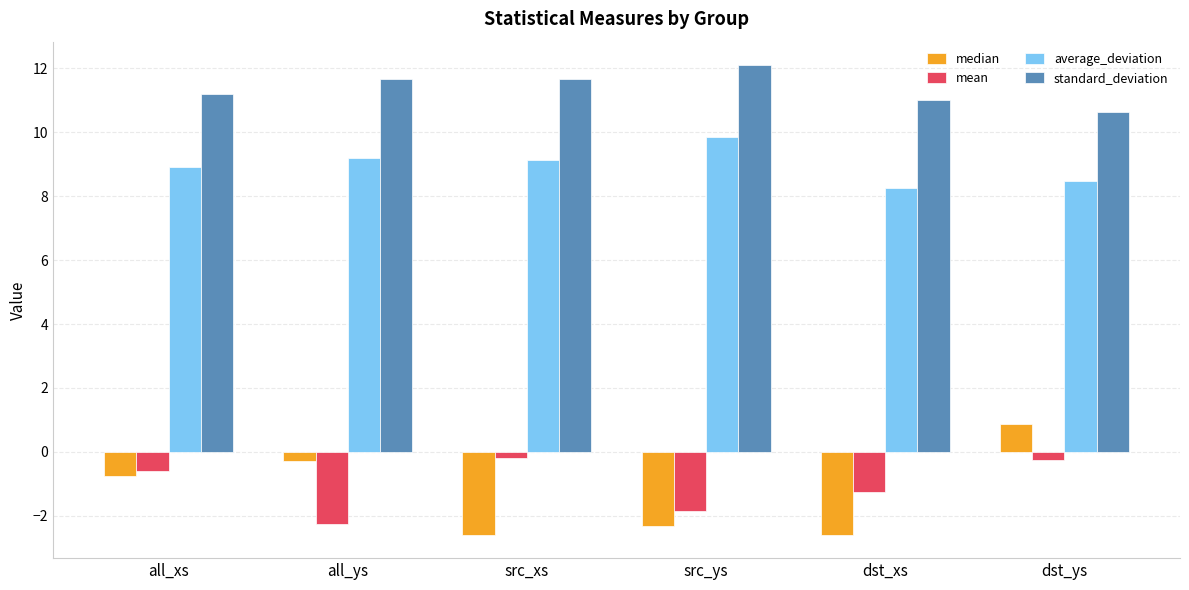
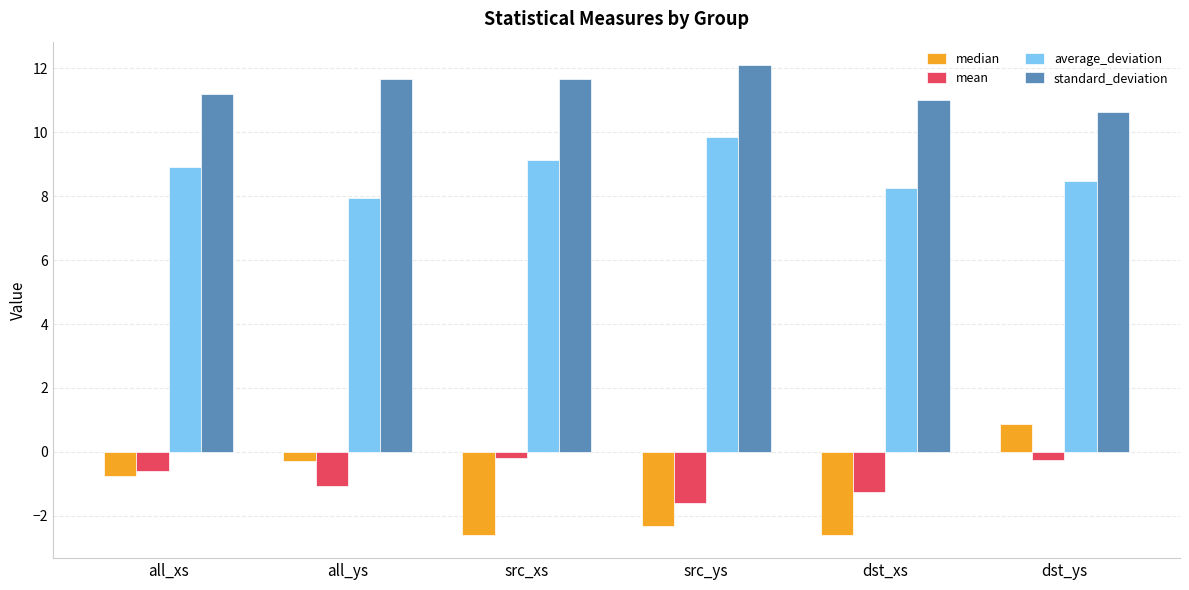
mean, all_ys: -2.3 -> -1.1
average_deviation, all_ys: 9.2 -> 7.9
mean, src_ys: -1.9 -> -1.6
